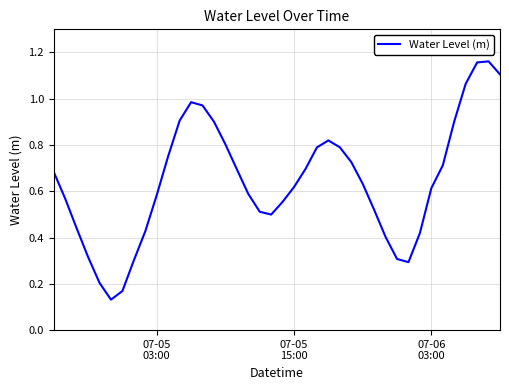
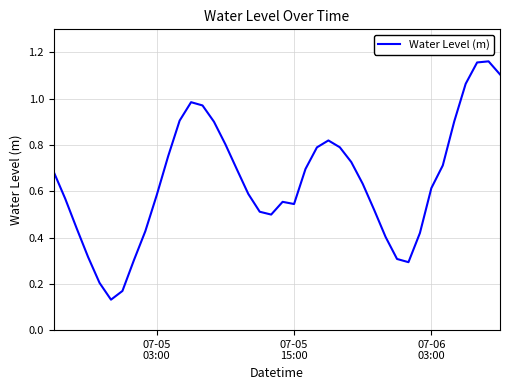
07-05 15:00: 0.62 -> 0.55
